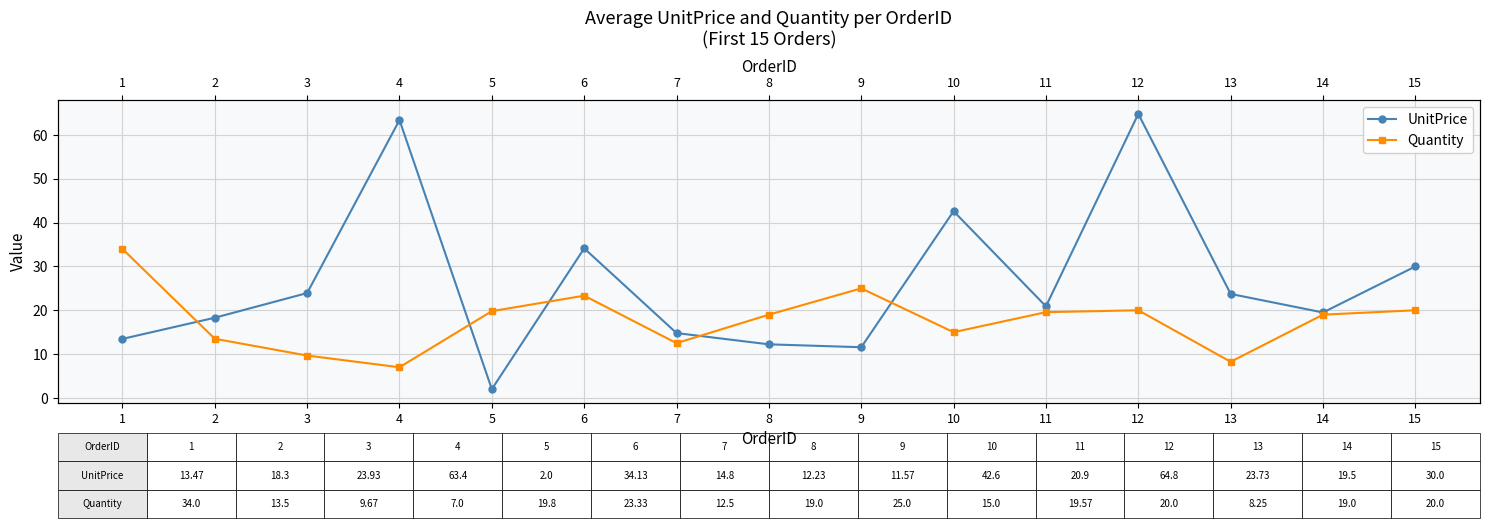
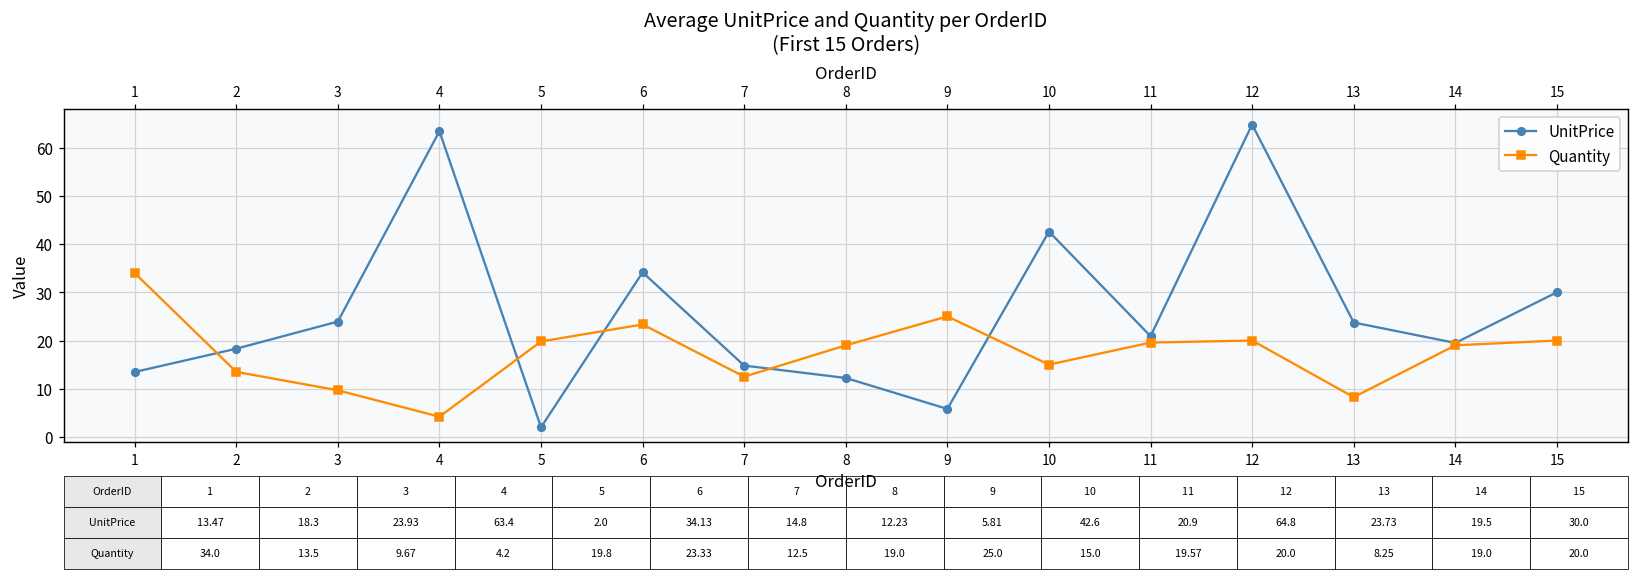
Quantity, 4: 7.0 -> 4.2
UnitPrice, 9: 11.57 -> 5.81
